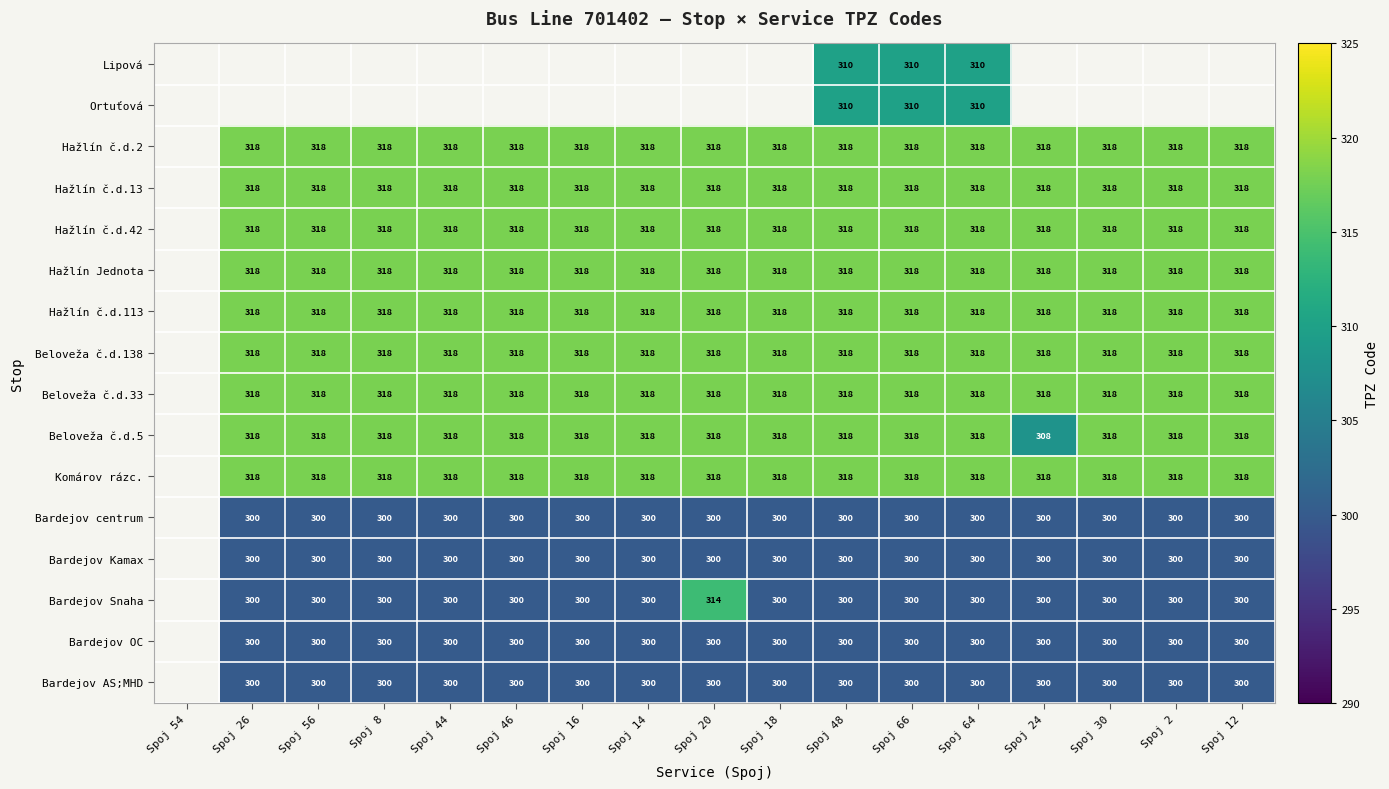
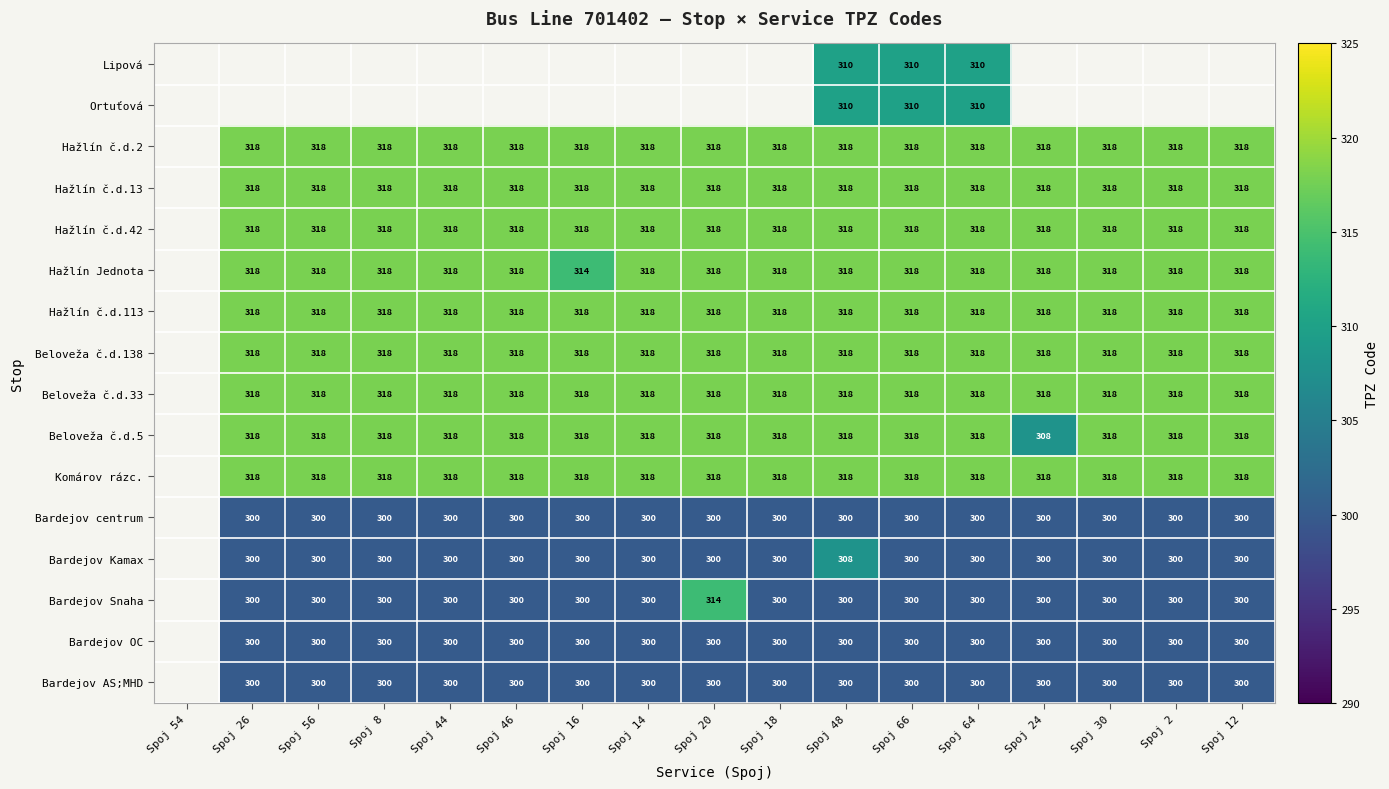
Hažlín Jednota, Spoj 16: 318 -> 314
Bardejov Kamax, Spoj 48: 300 -> 308
